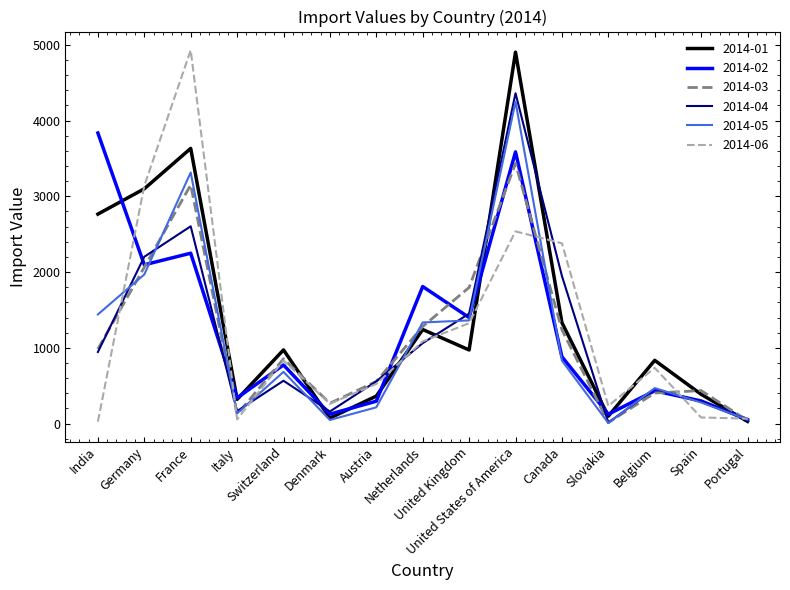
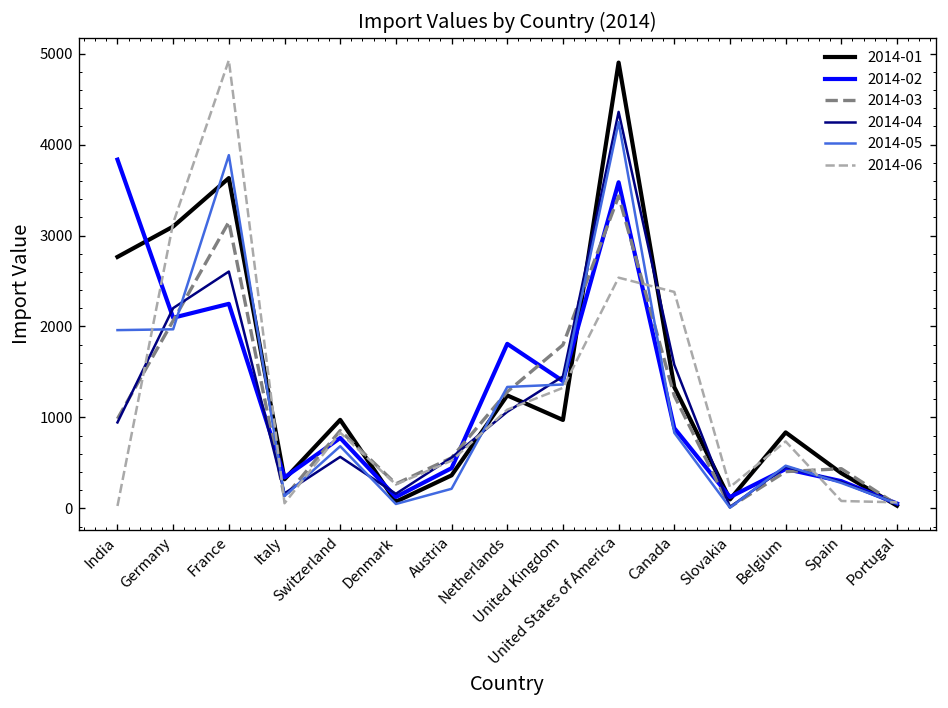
2014-05, India: 1400 -> 2000
2014-05, France: 3300 -> 3900
2014-02, Austria: 300 -> 400
2014-04, Canada: 1900 -> 1600
